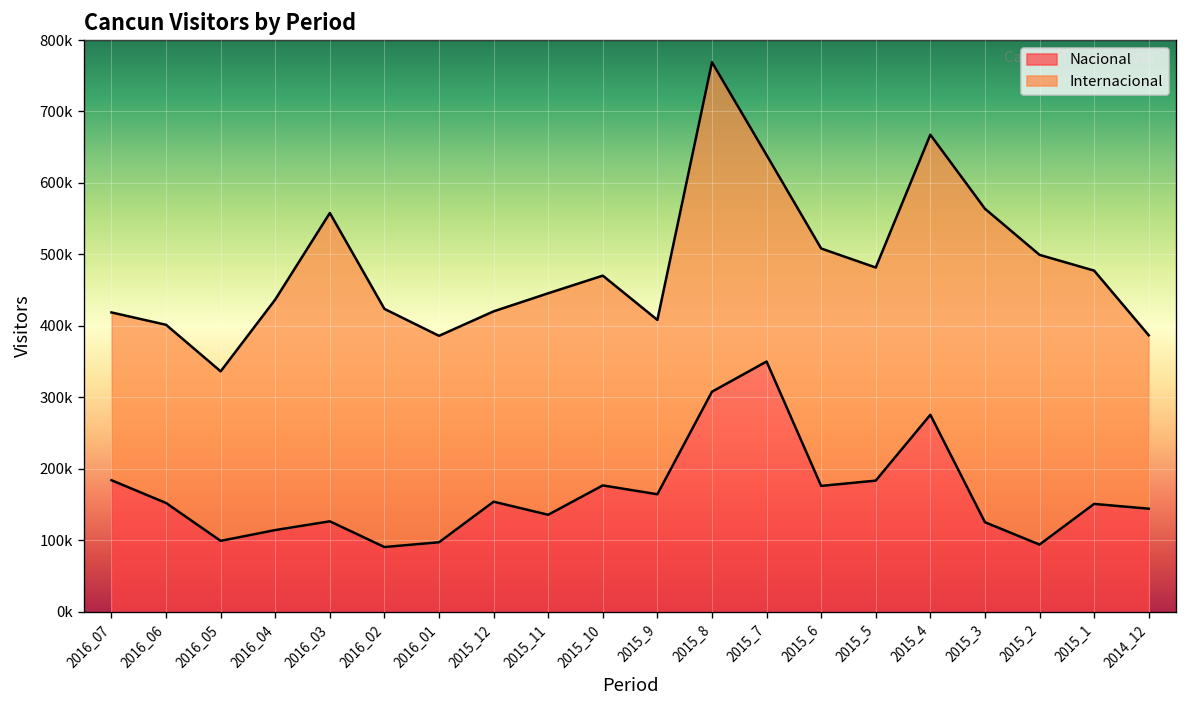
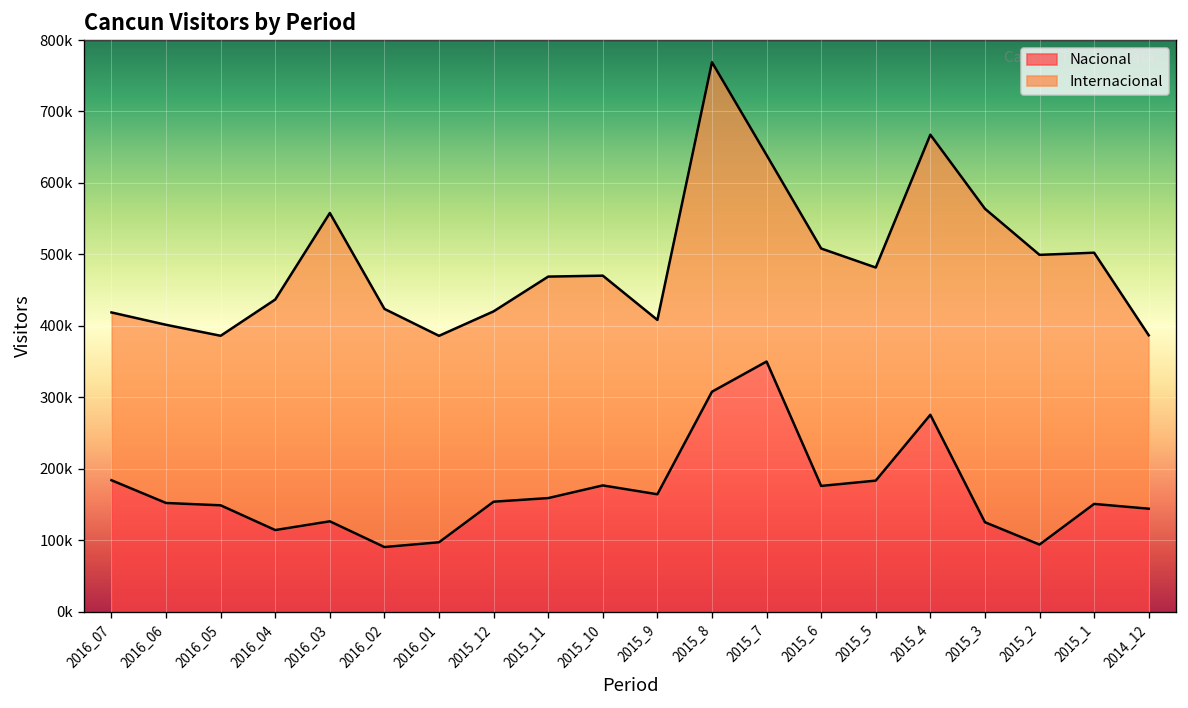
Nacional, 2016_05: 100000 -> 150000
Nacional, 2015_11: 140000 -> 160000
Internacional, 2015_1: 330000 -> 350000
